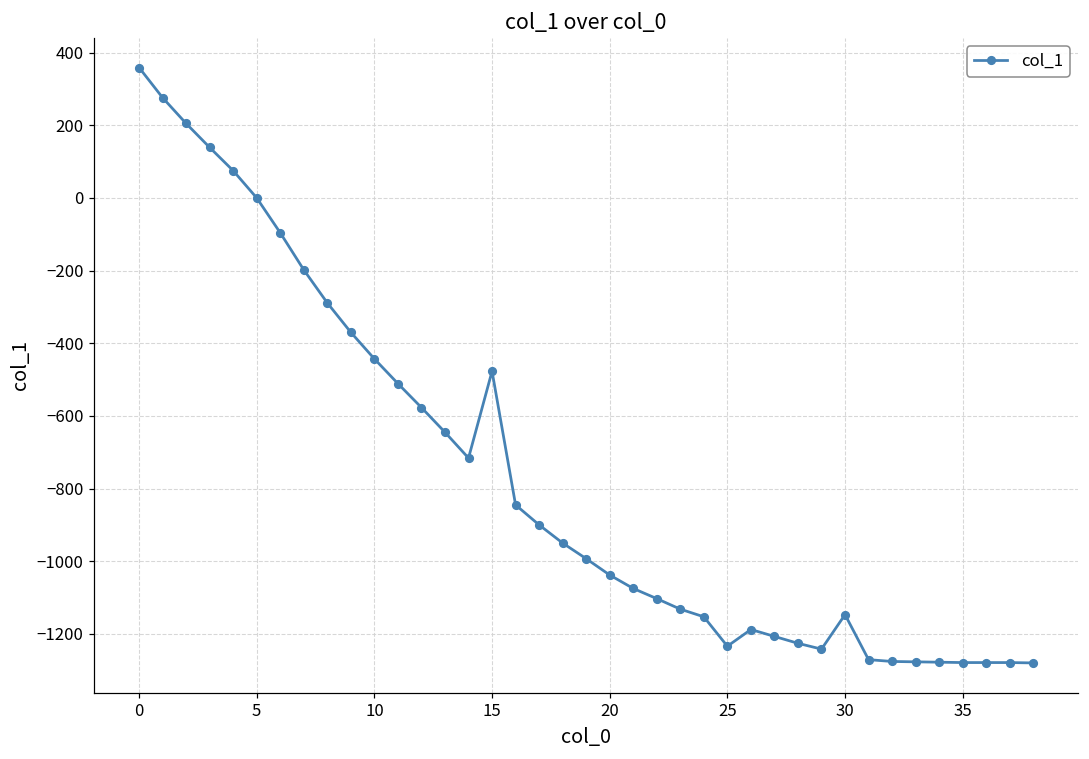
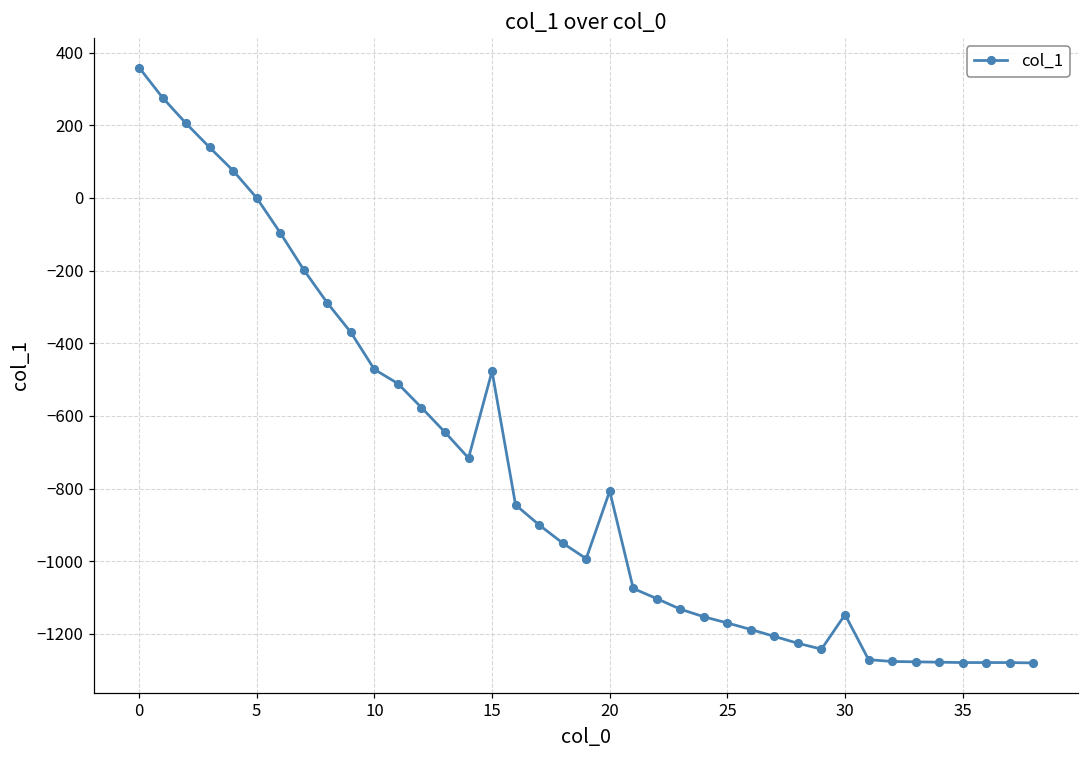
10: -440 -> -470
20: -1040 -> -810
25: -1230 -> -1170
